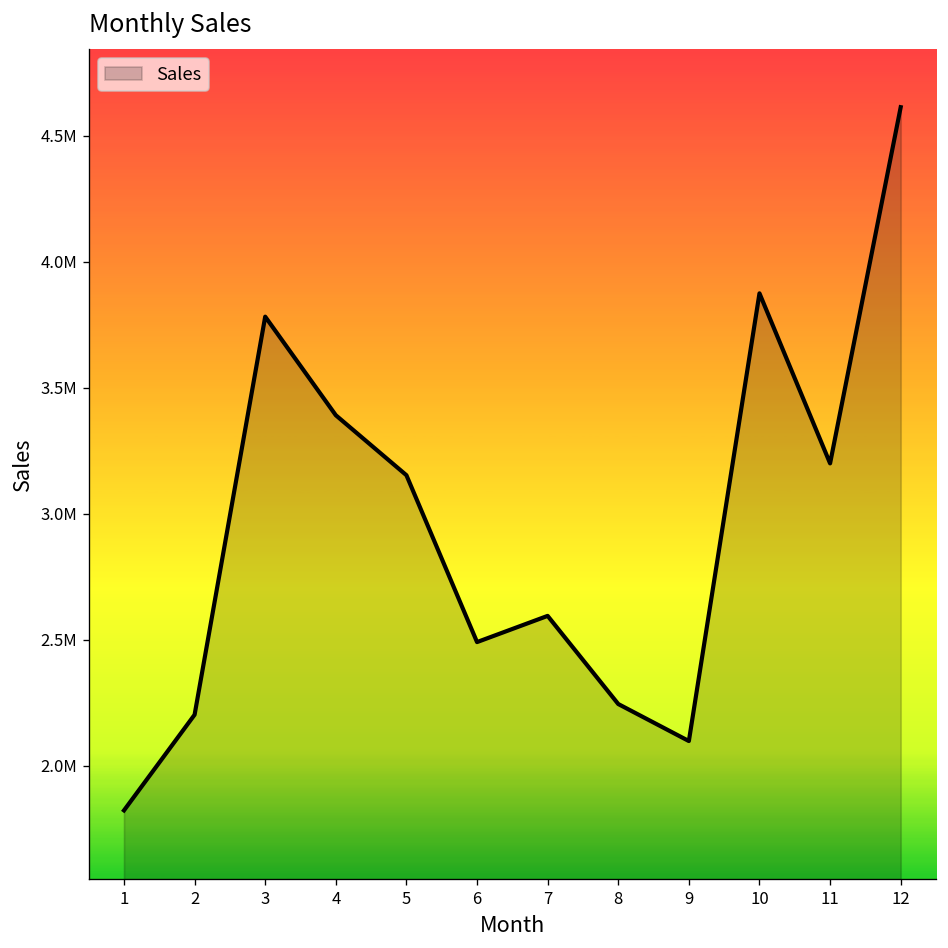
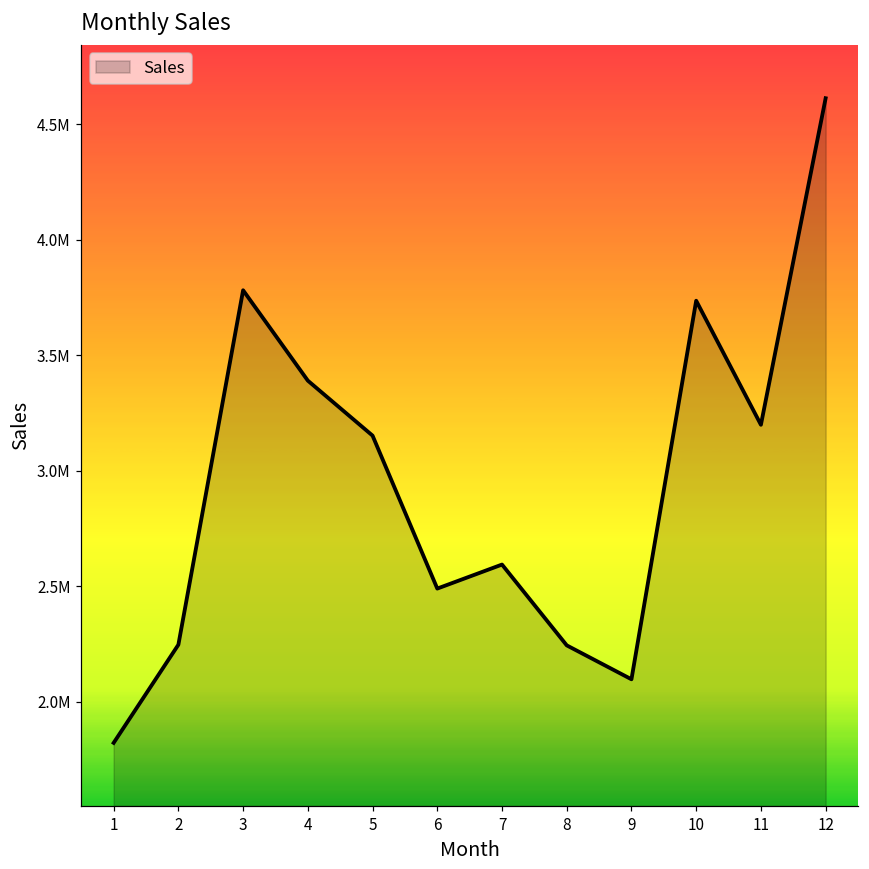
2: 2200000 -> 2250000
10: 3870000 -> 3740000
